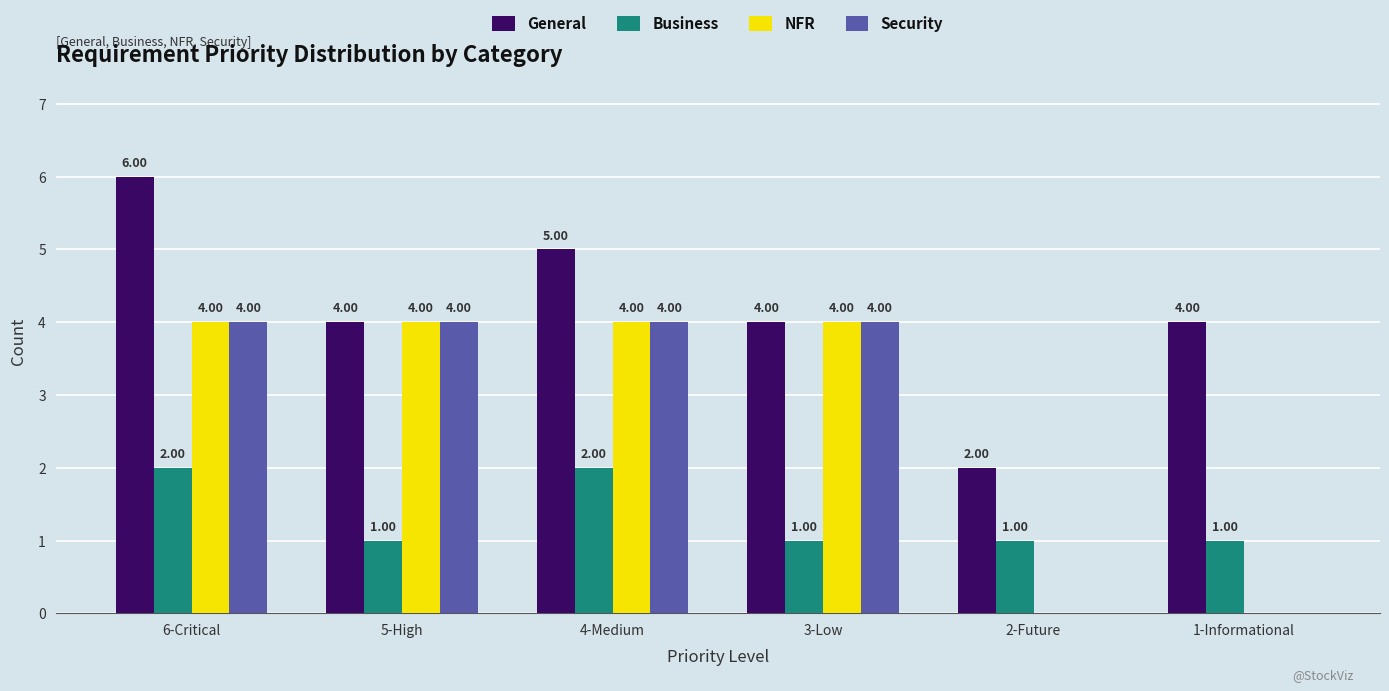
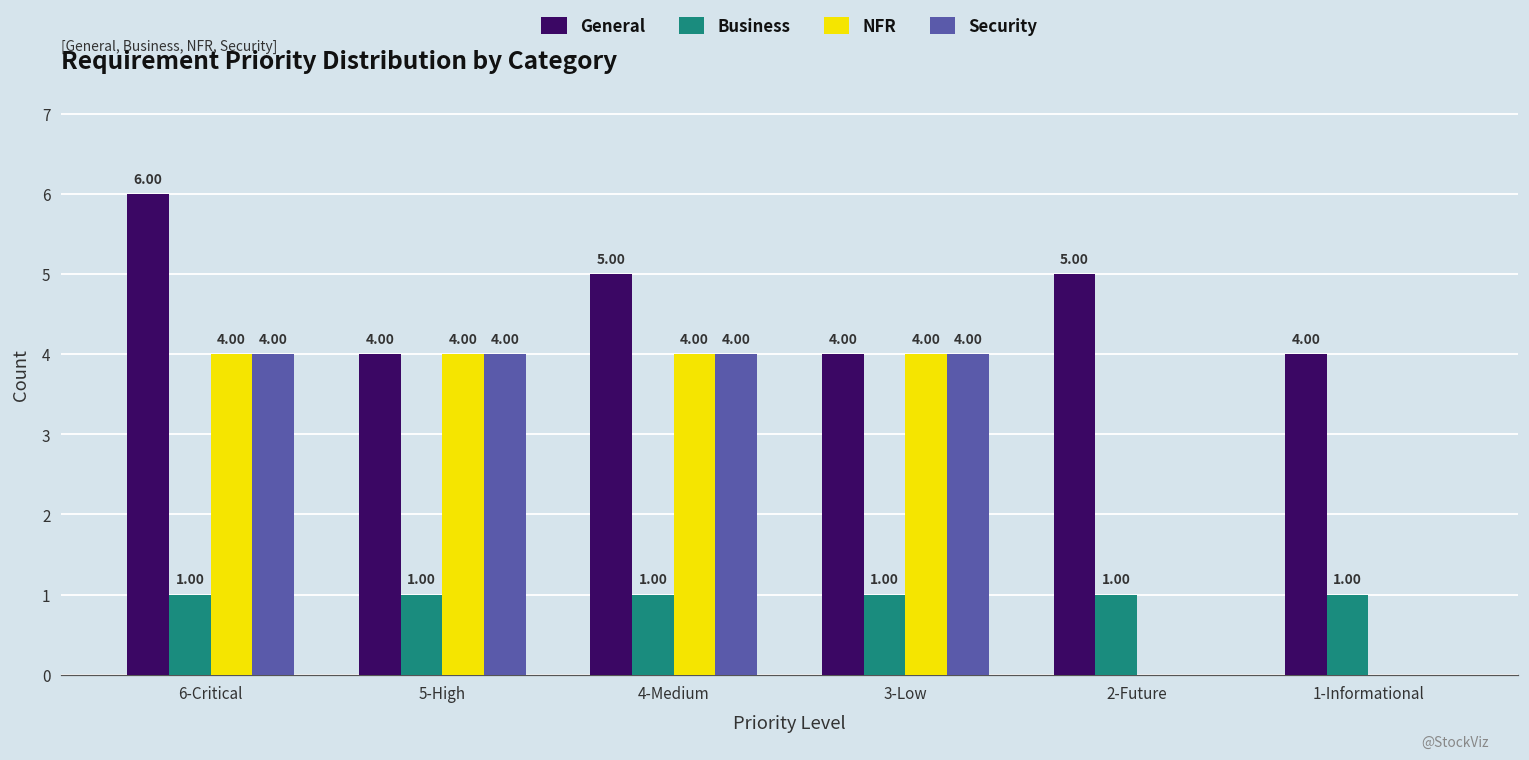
Business, 6-Critical: 2.00 -> 1.00
Business, 4-Medium: 2.00 -> 1.00
General, 2-Future: 2.00 -> 5.00
